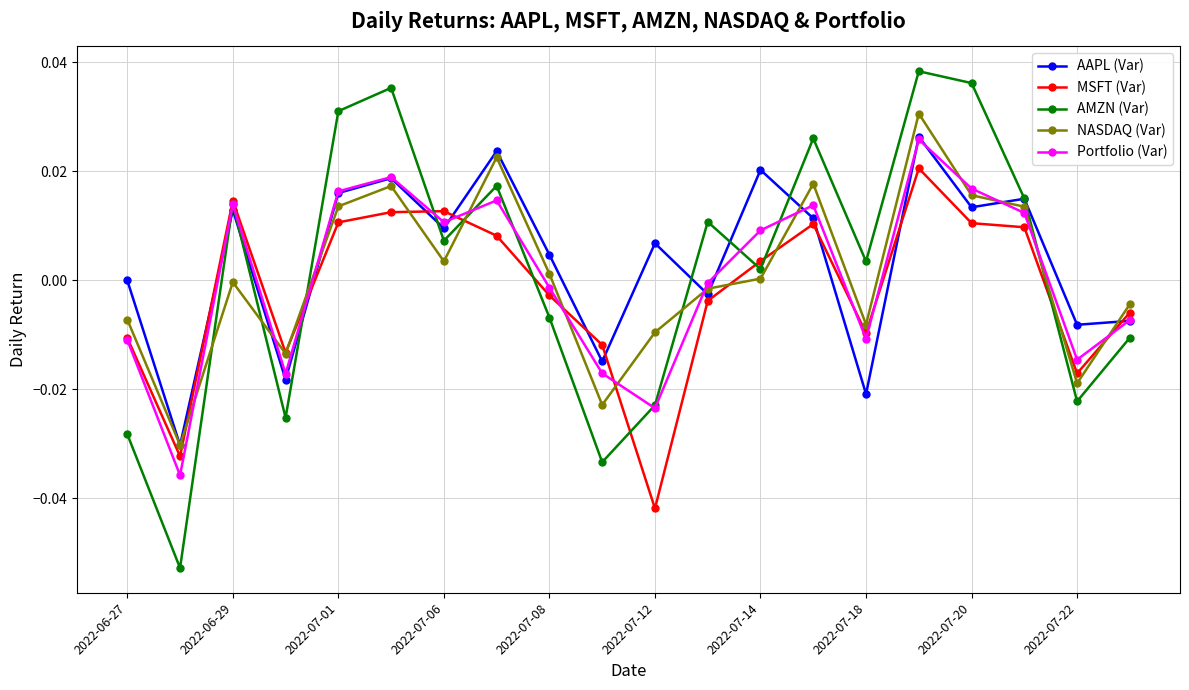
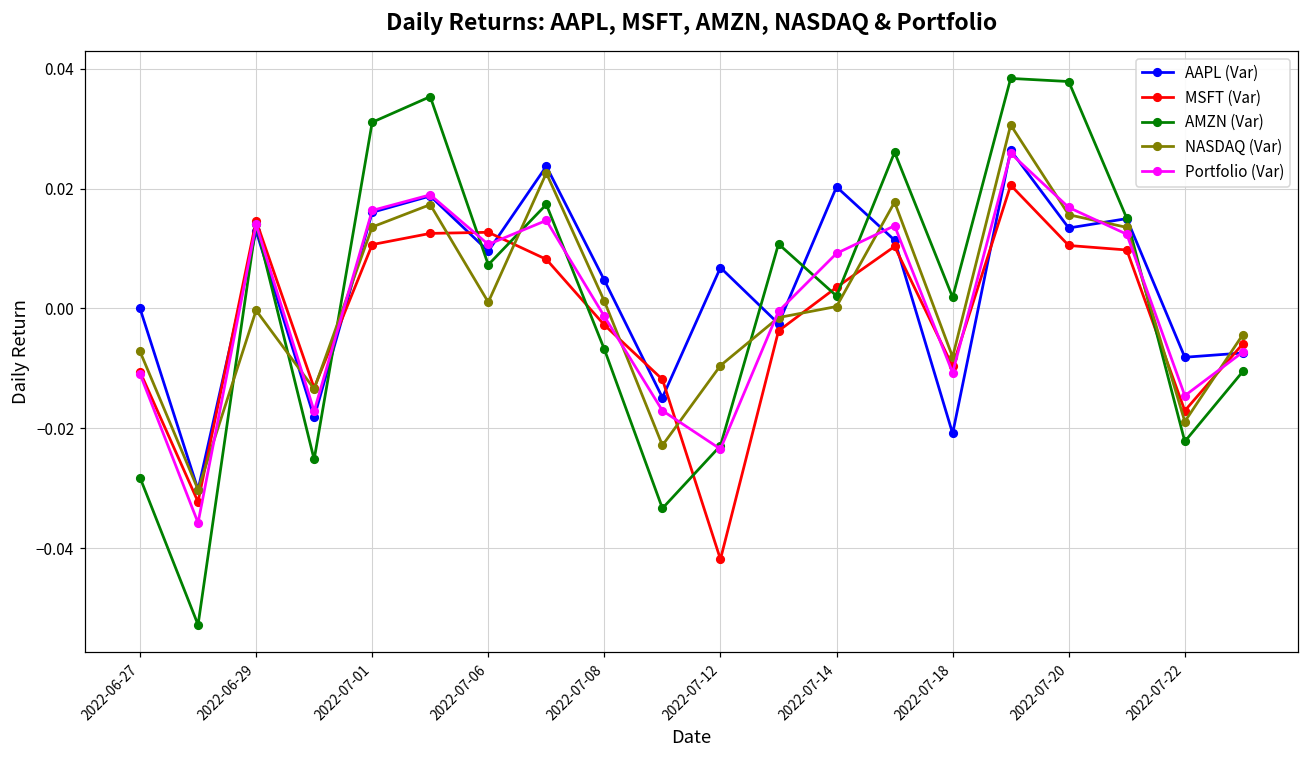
NASDAQ (Var), 2022-07-06: 0.003 -> 0.001
AMZN (Var), 2022-07-18: 0.003 -> 0.002
AMZN (Var), 2022-07-20: 0.036 -> 0.038
